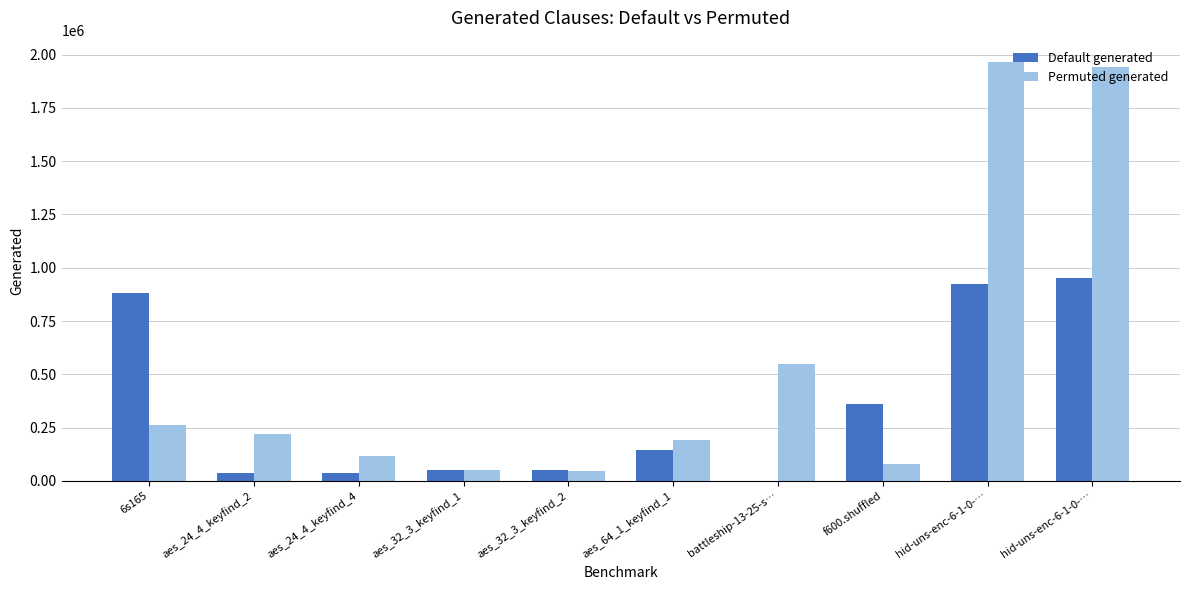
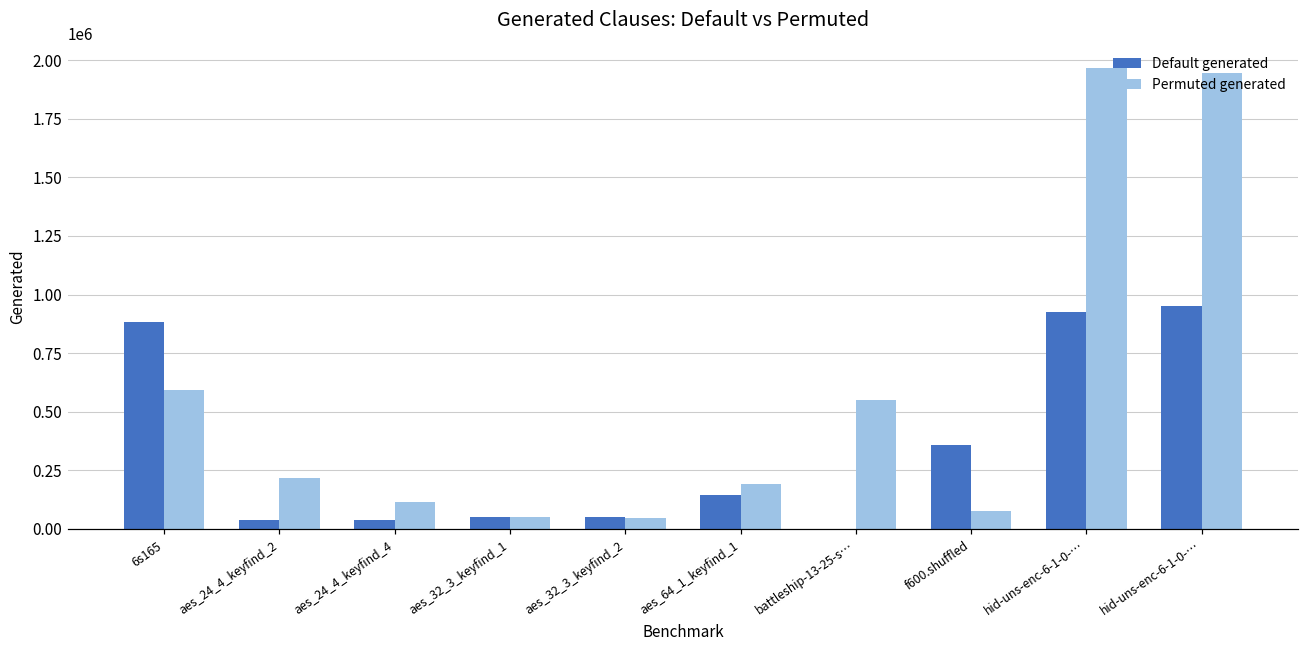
Permuted generated, 6s165: 260000 -> 590000
